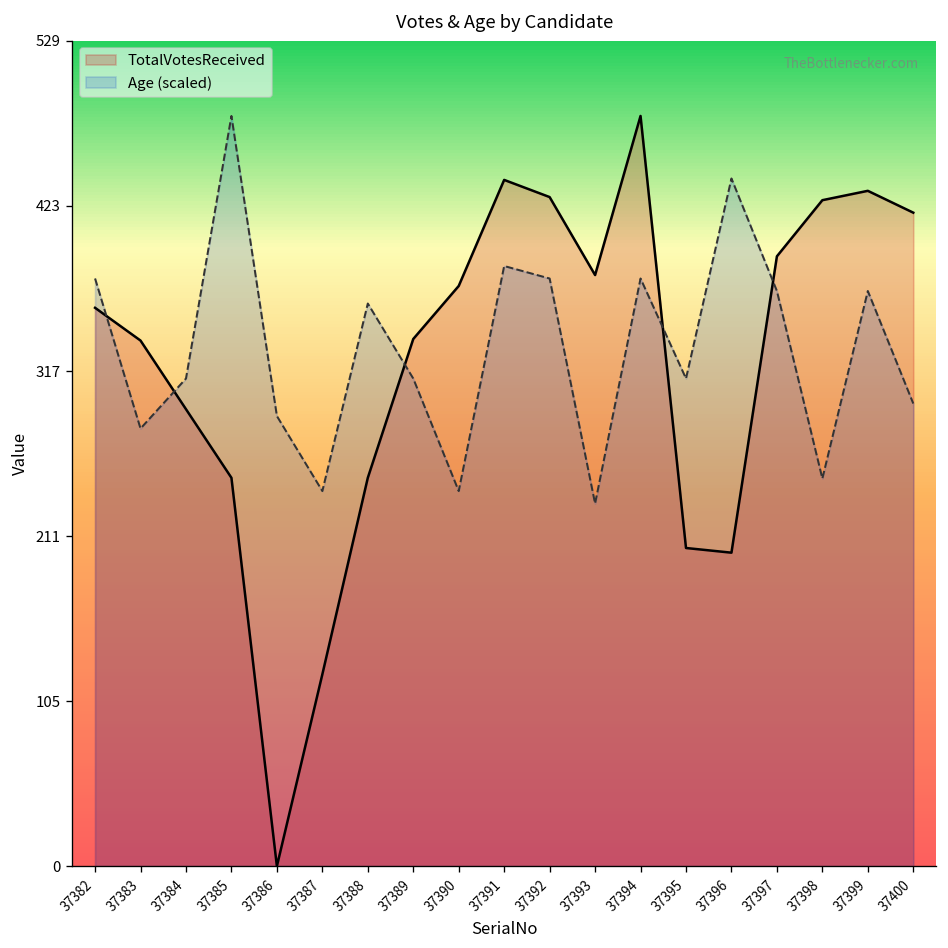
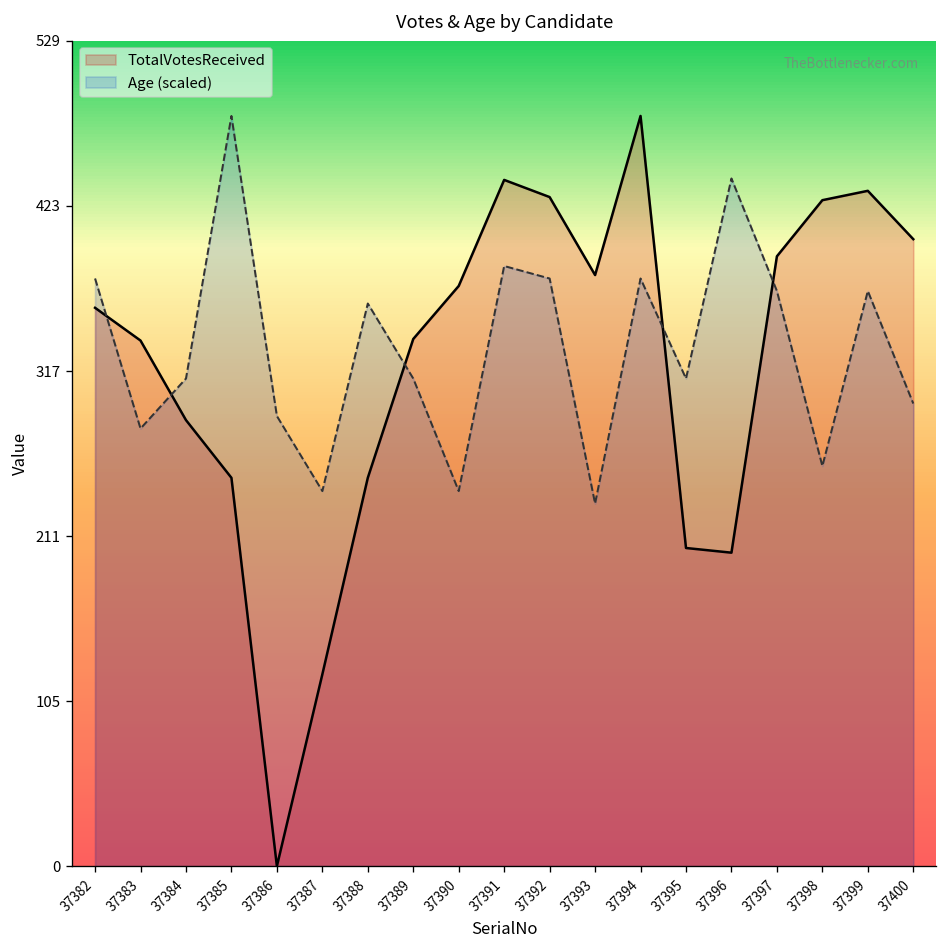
TotalVotesReceived, 37384: 293 -> 286
Age (scaled), 37398: 249 -> 257
TotalVotesReceived, 37400: 419 -> 402
